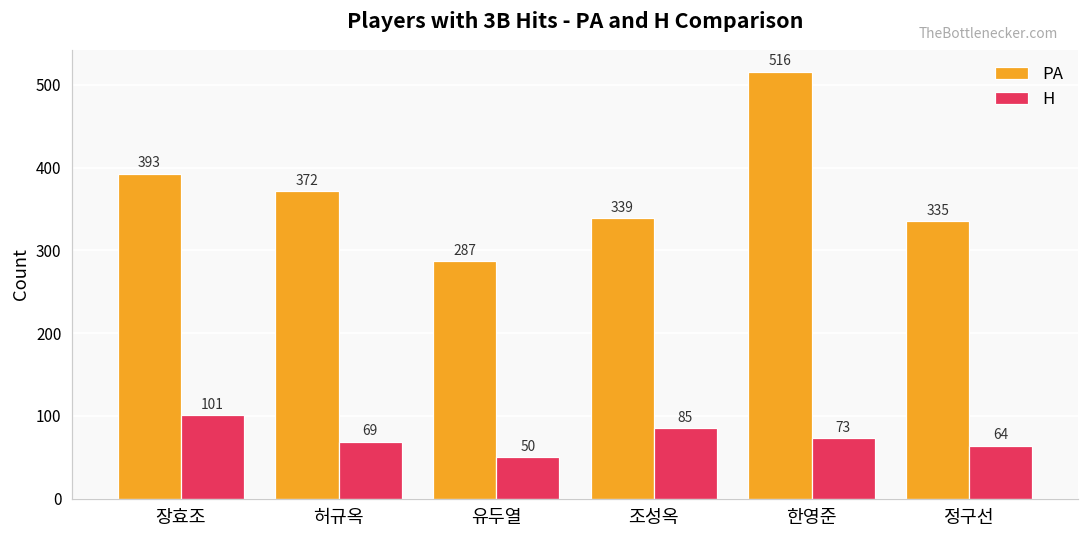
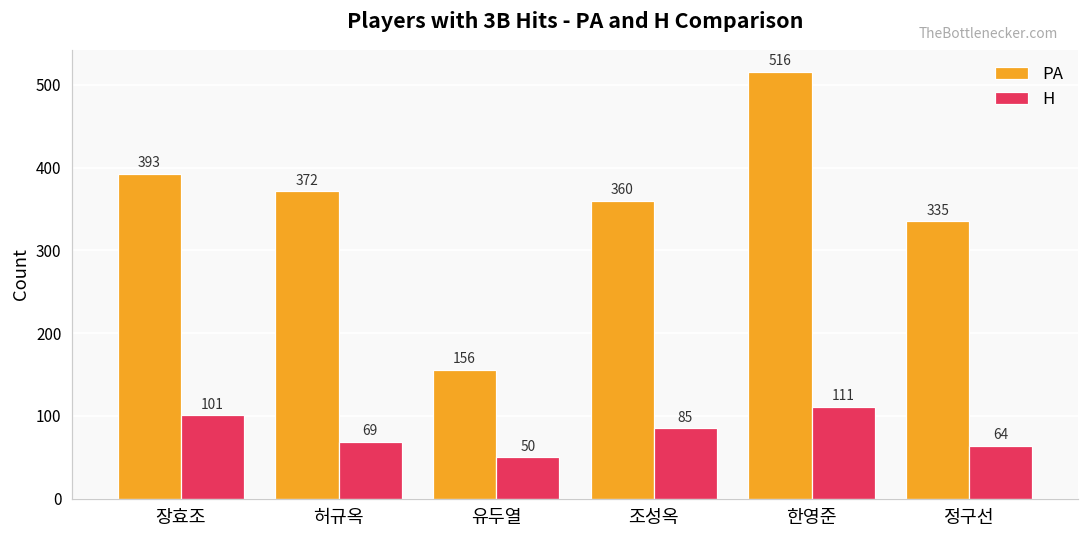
PA, 유두열: 287 -> 156
PA, 조성옥: 339 -> 360
H, 한영준: 73 -> 111
